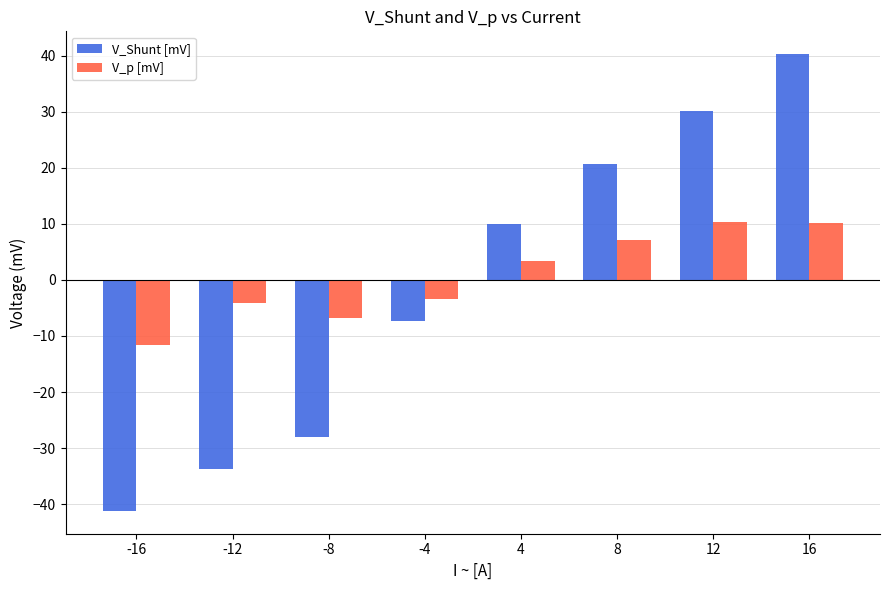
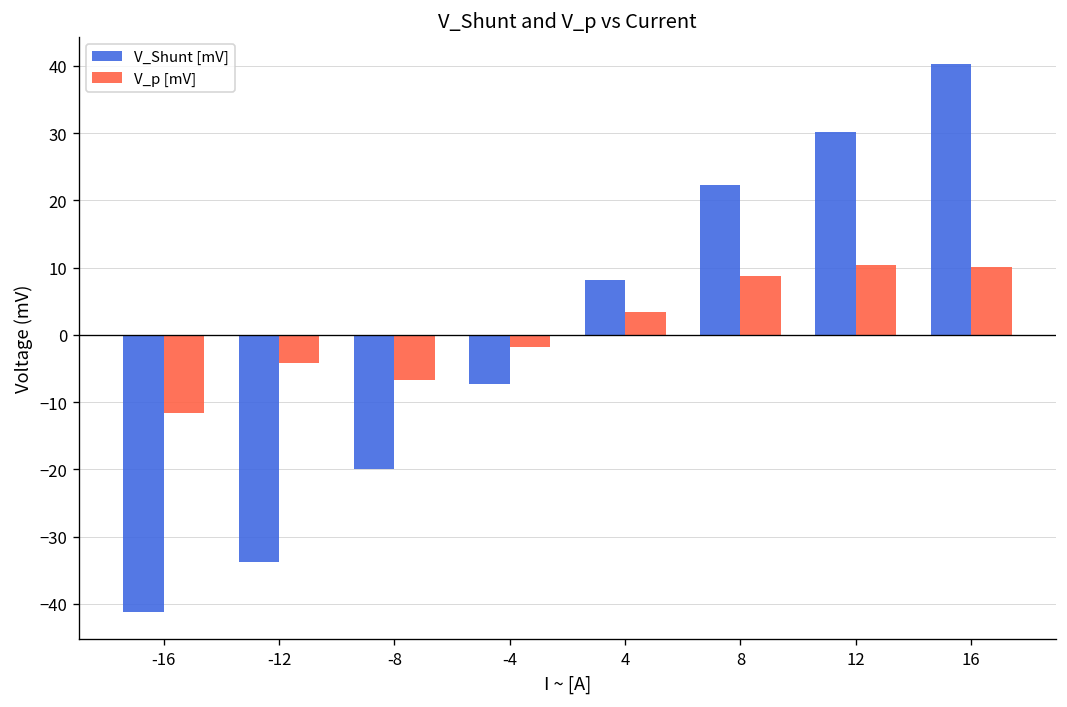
V_Shunt [mV], -8: -28 -> -20
V_p [mV], -4: -3 -> -2
V_Shunt [mV], 4: 10 -> 8
V_Shunt [mV], 8: 21 -> 22
V_p [mV], 8: 7 -> 9
